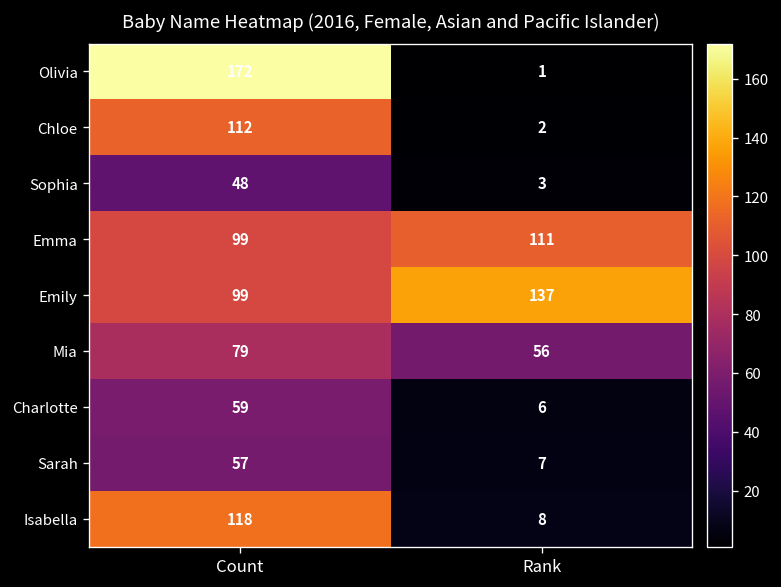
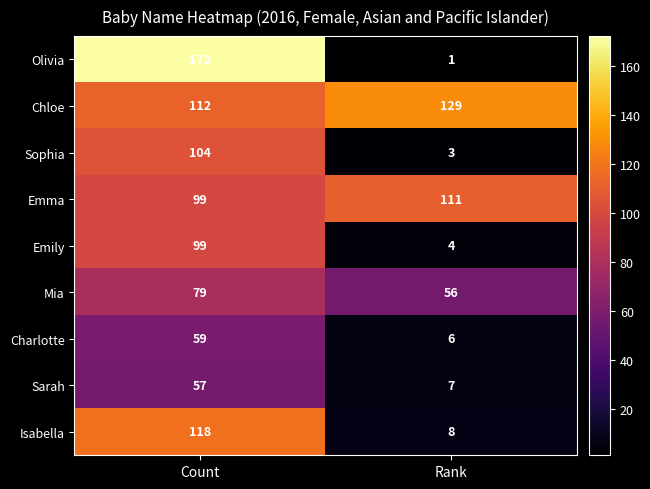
Chloe, Rank: 2 -> 129
Sophia, Count: 48 -> 104
Emily, Rank: 137 -> 4
